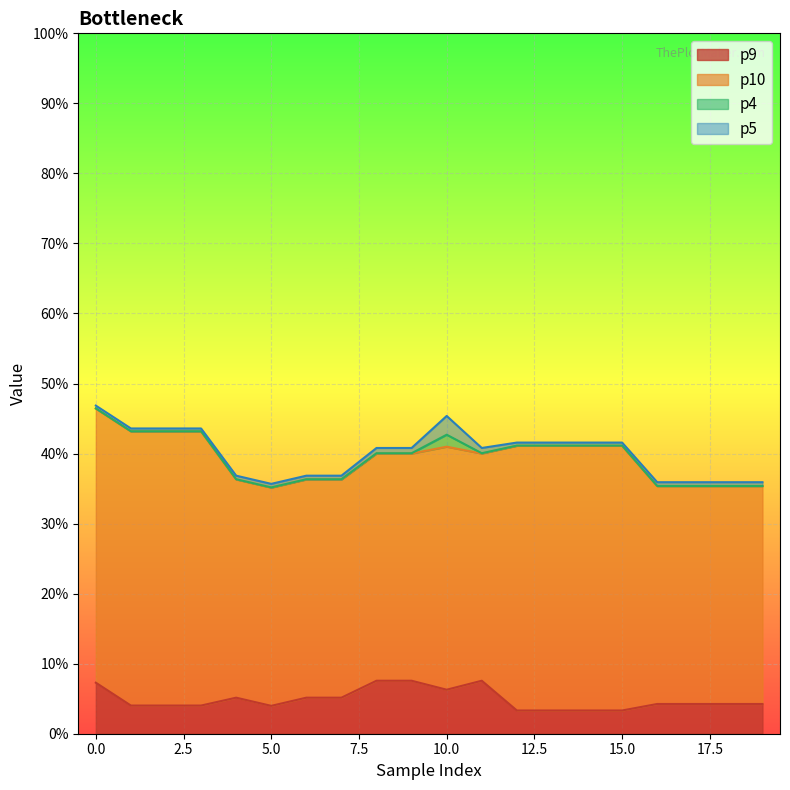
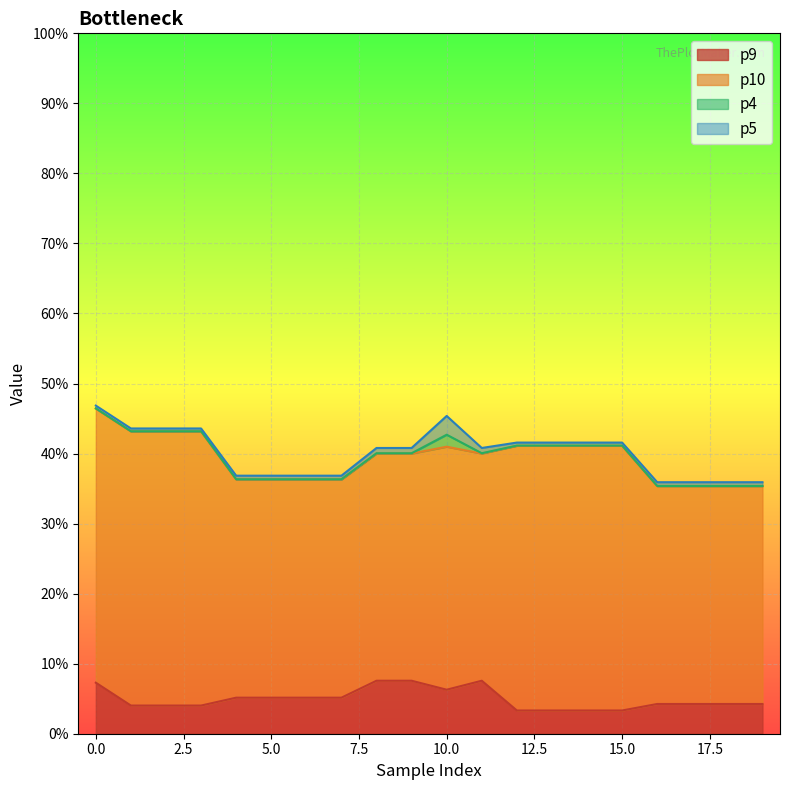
p9, 5.0: 4% -> 5%
